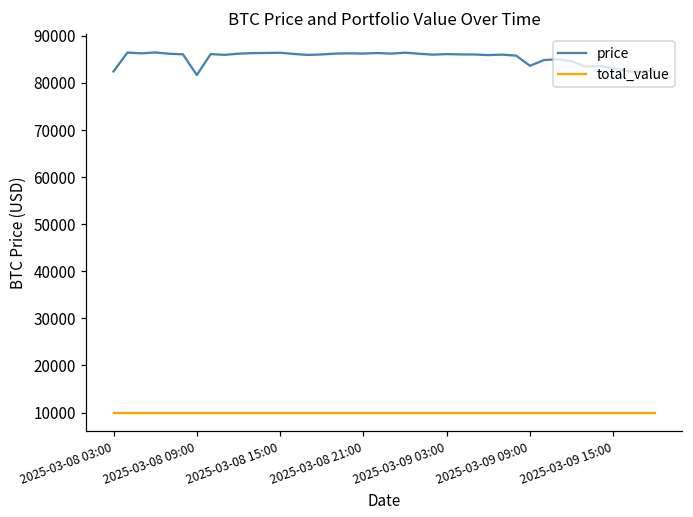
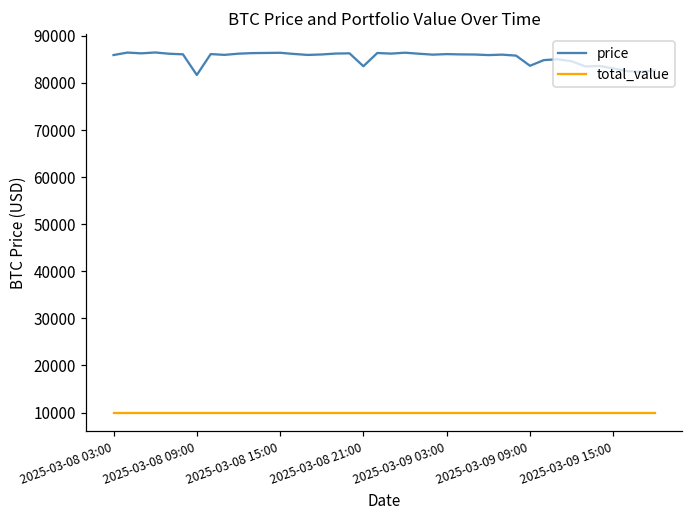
price, 2025-03-08 03:00: 82000 -> 86000
price, 2025-03-08 21:00: 86000 -> 84000
